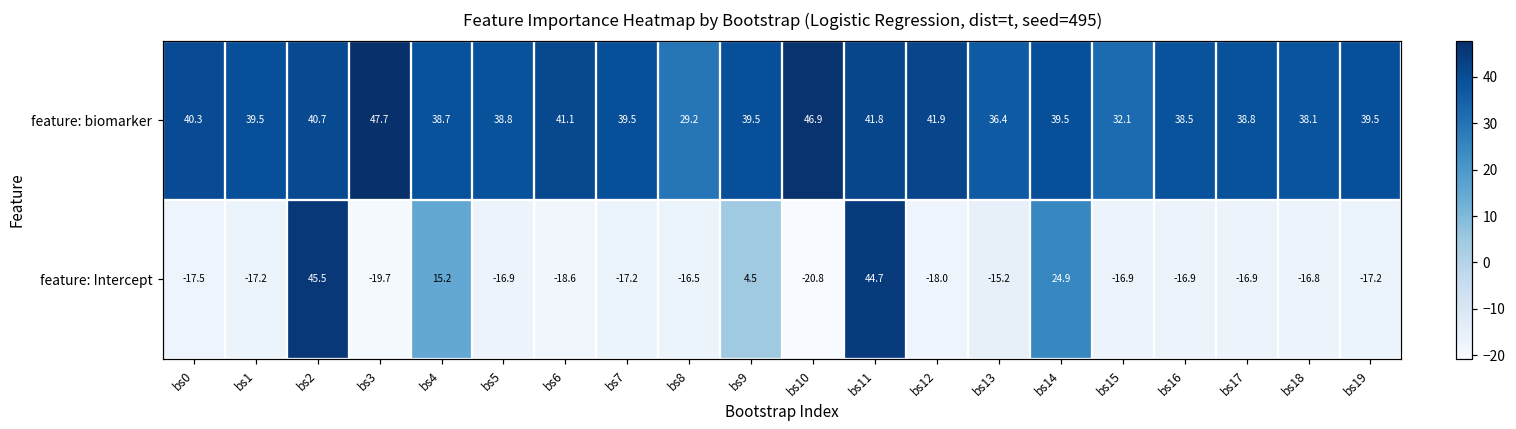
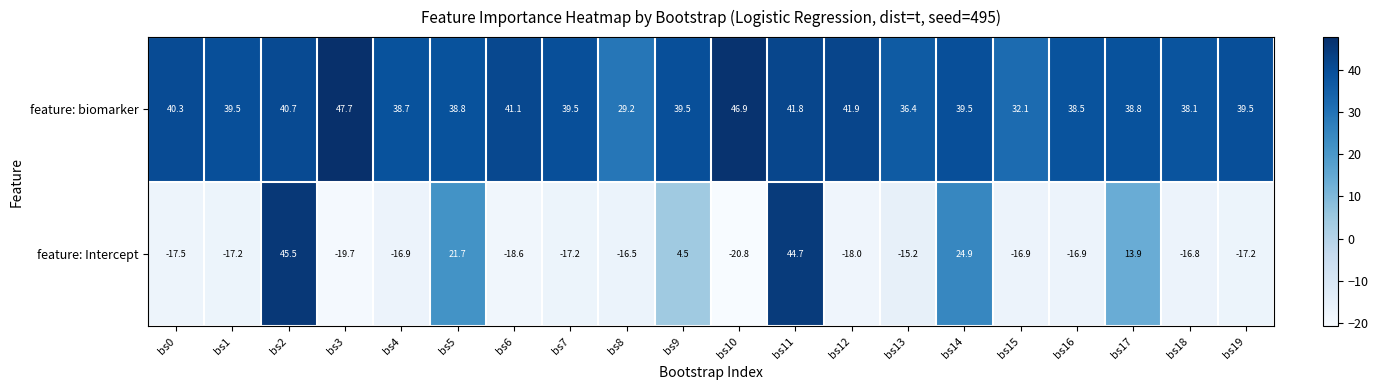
feature: Intercept, bs4: 15.2 -> -16.9
feature: Intercept, bs5: -16.9 -> 21.7
feature: Intercept, bs17: -16.9 -> 13.9
